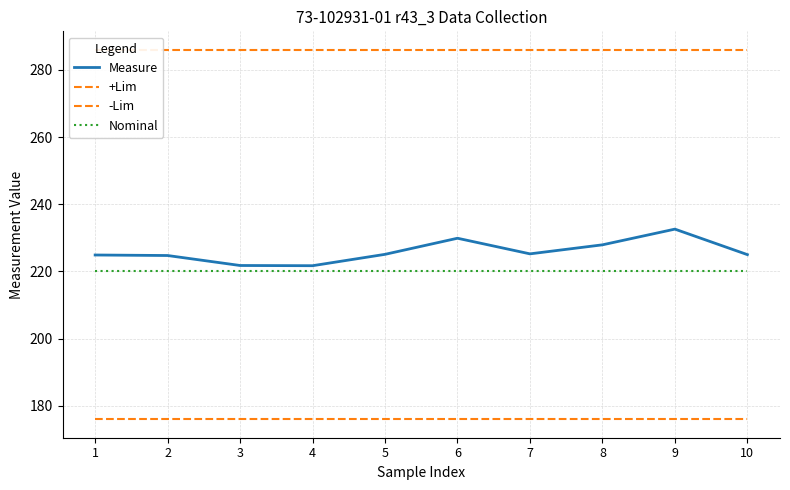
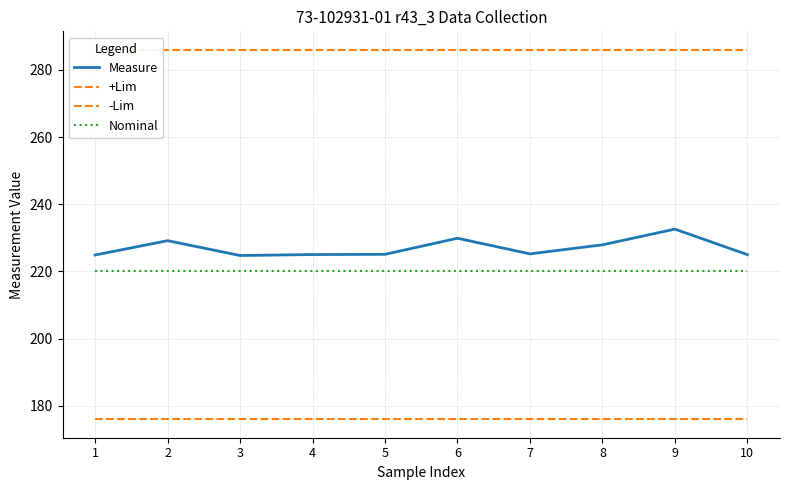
Measure, 2: 225 -> 229
Measure, 3: 222 -> 225
Measure, 4: 222 -> 225
